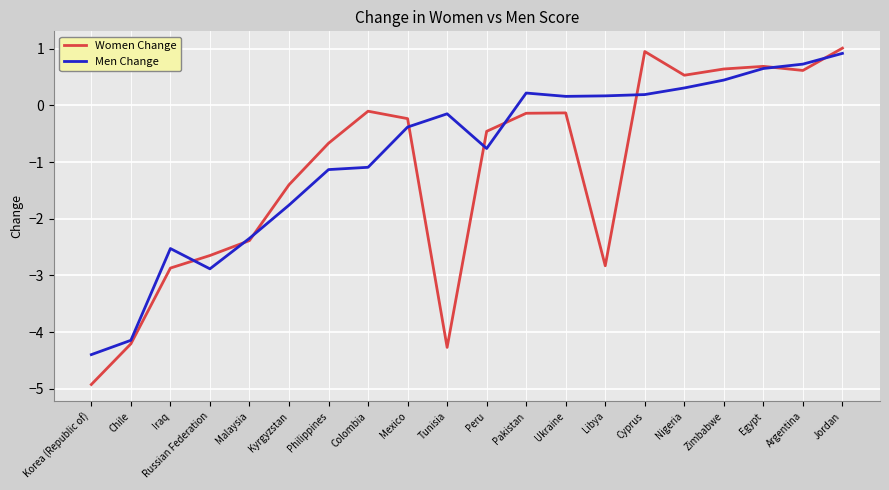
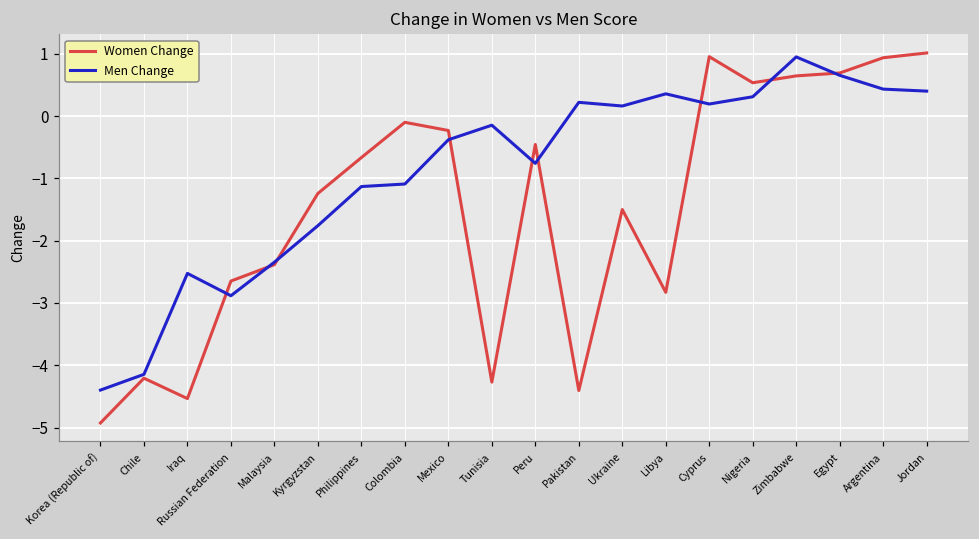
Women Change, Iraq: -2.9 -> -4.5
Women Change, Kyrgyzstan: -1.4 -> -1.2
Women Change, Pakistan: -0.1 -> -4.4
Women Change, Ukraine: -0.1 -> -1.5
Men Change, Libya: 0.2 -> 0.4
Men Change, Zimbabwe: 0.4 -> 0.9
Women Change, Argentina: 0.6 -> 0.9
Men Change, Argentina: 0.7 -> 0.4
Men Change, Jordan: 0.9 -> 0.4
